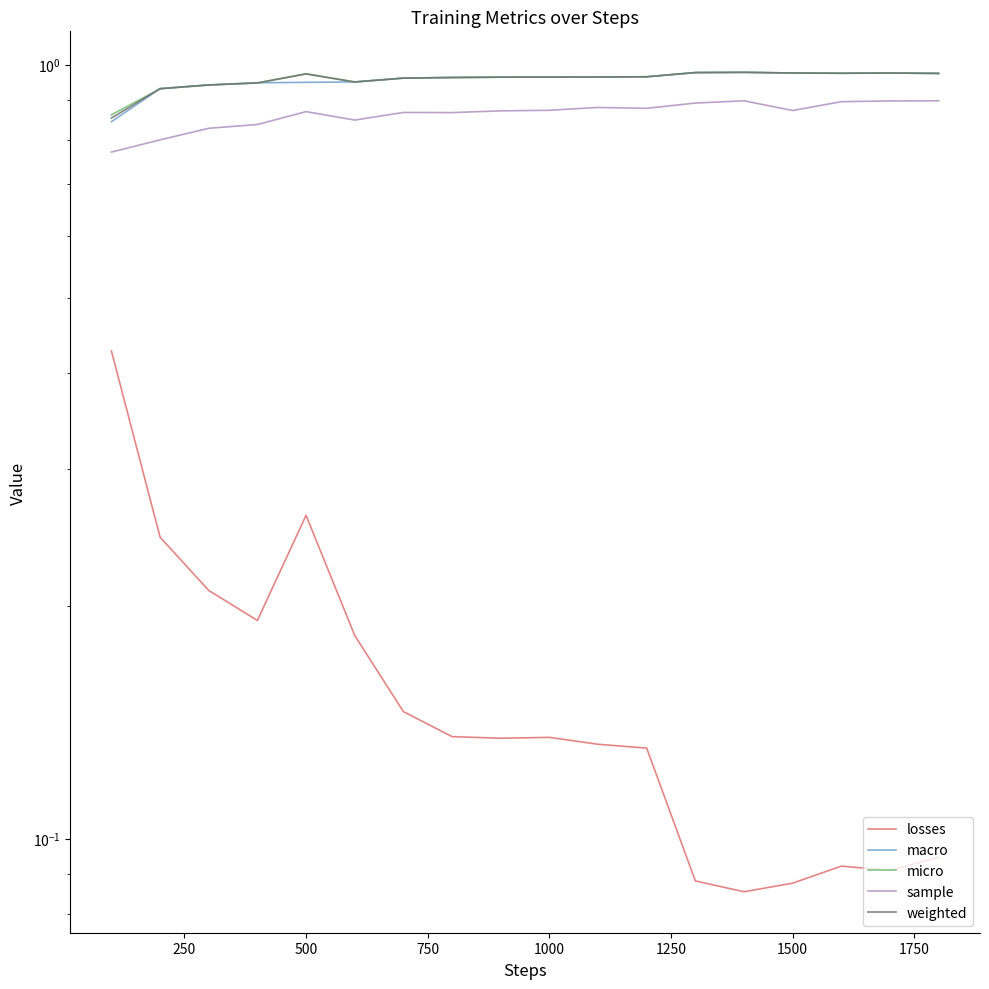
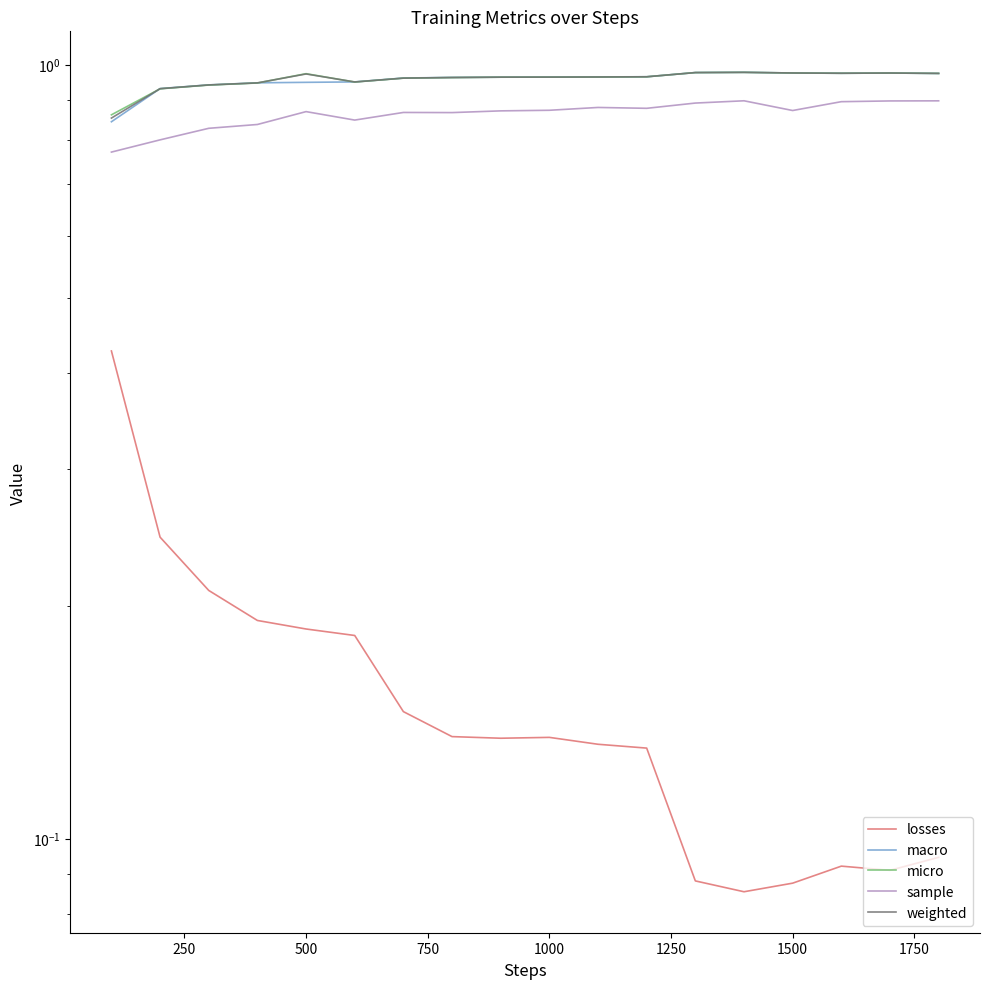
losses, 500: 0.262 -> 0.187
